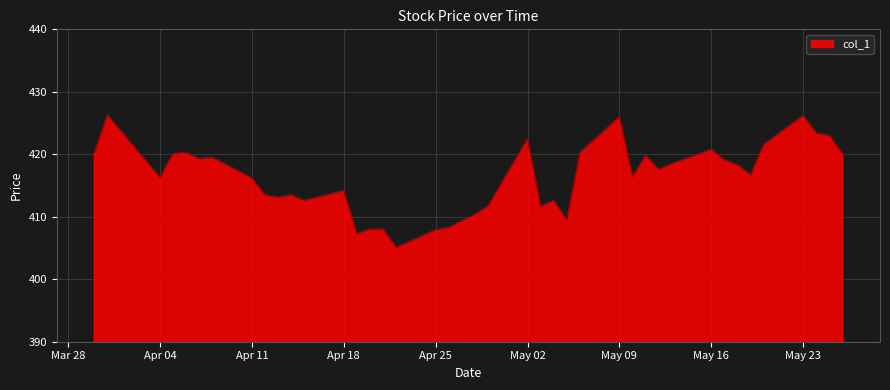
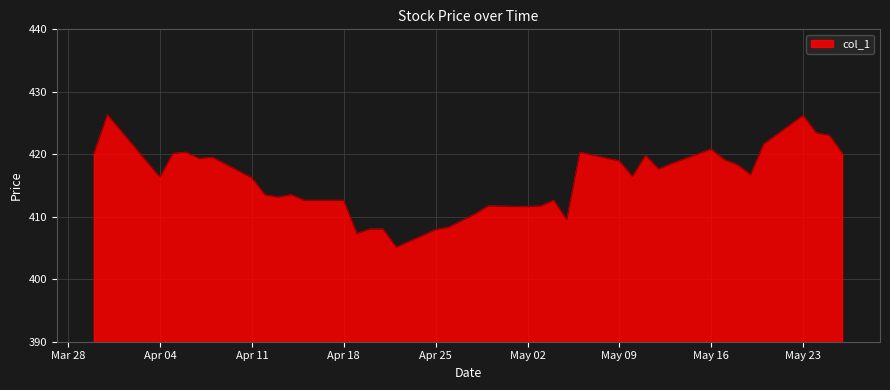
Apr 18: 414 -> 413
May 02: 423 -> 412
May 09: 426 -> 419
